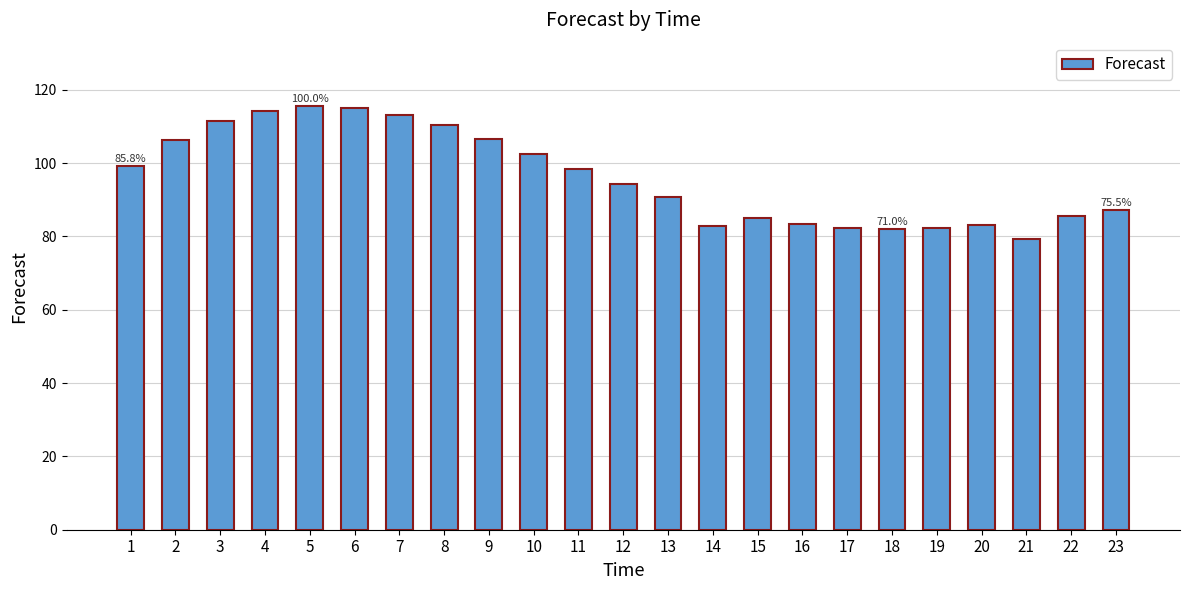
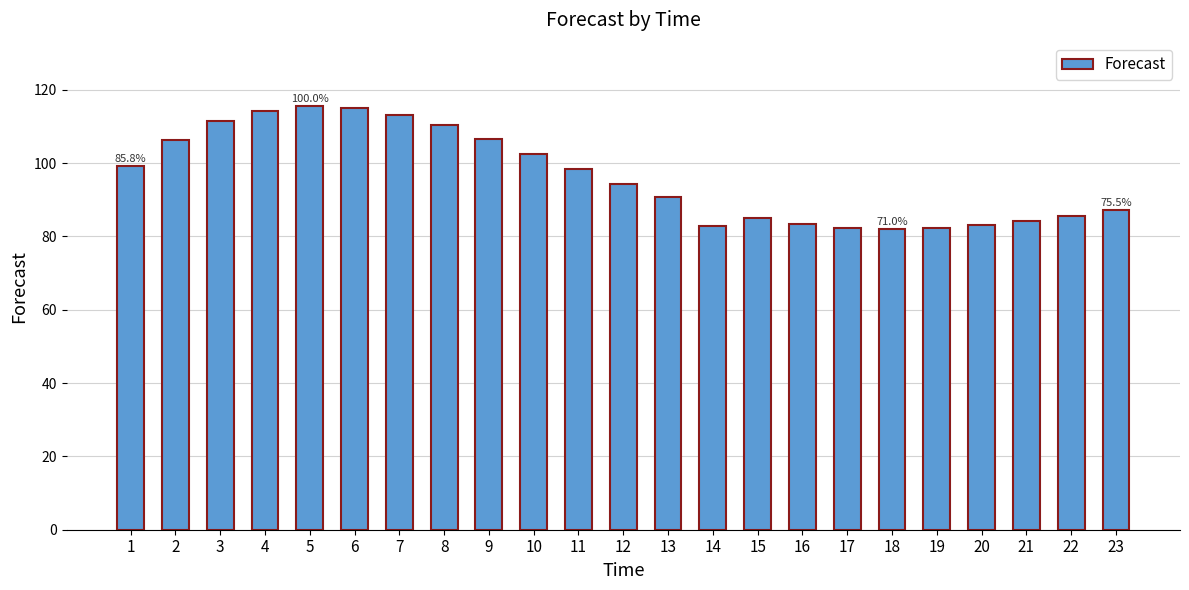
21: 79 -> 84
